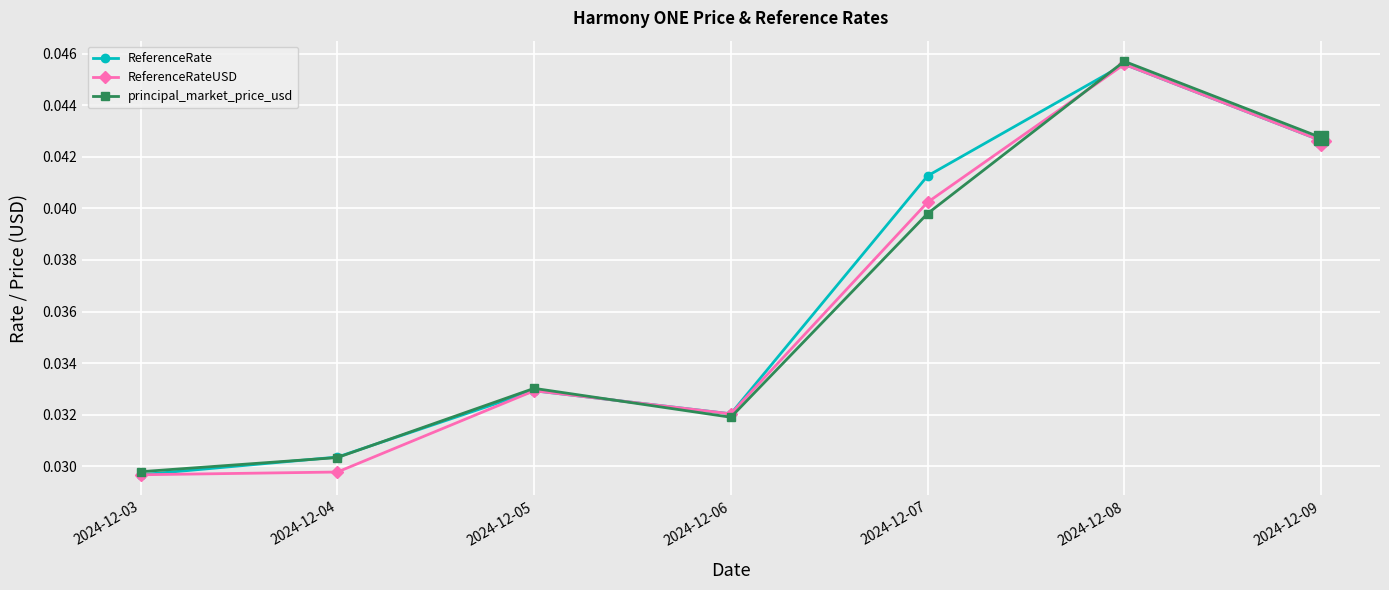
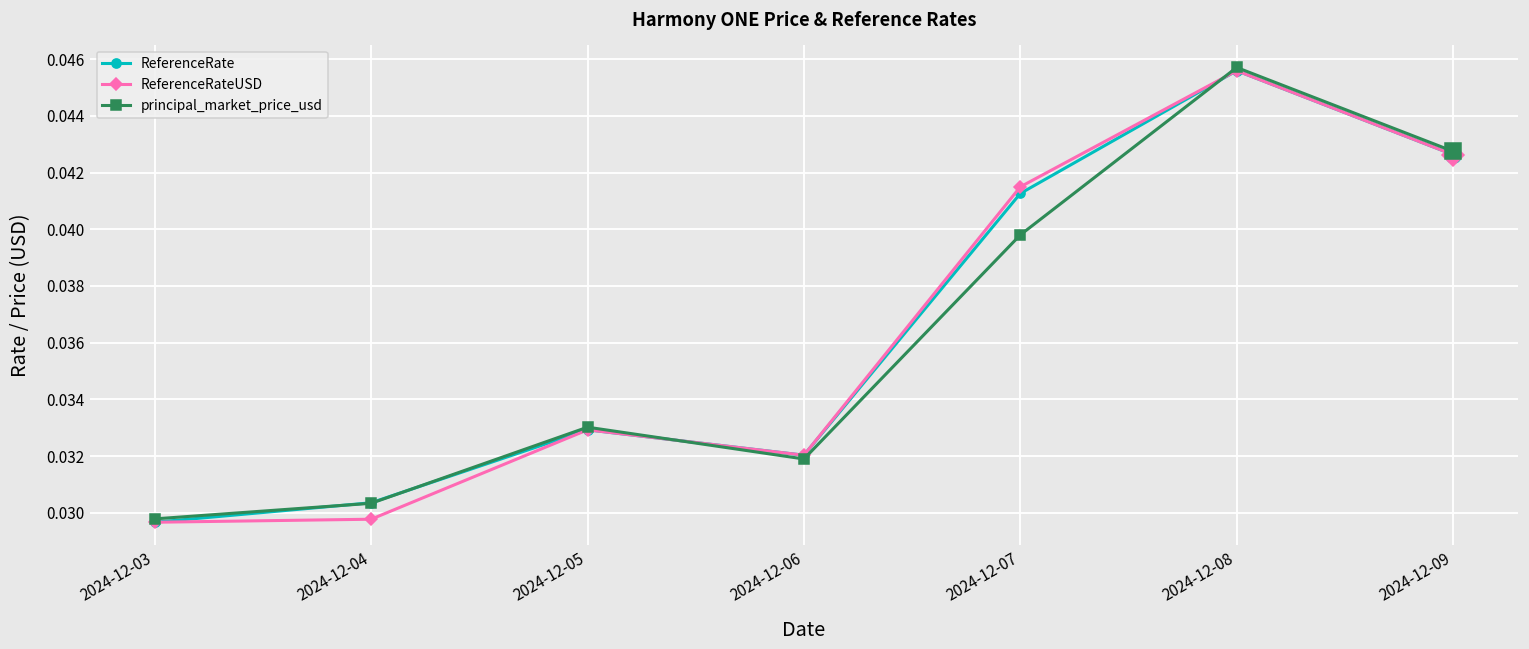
ReferenceRateUSD, 2024-12-07: 0.0402 -> 0.0415
